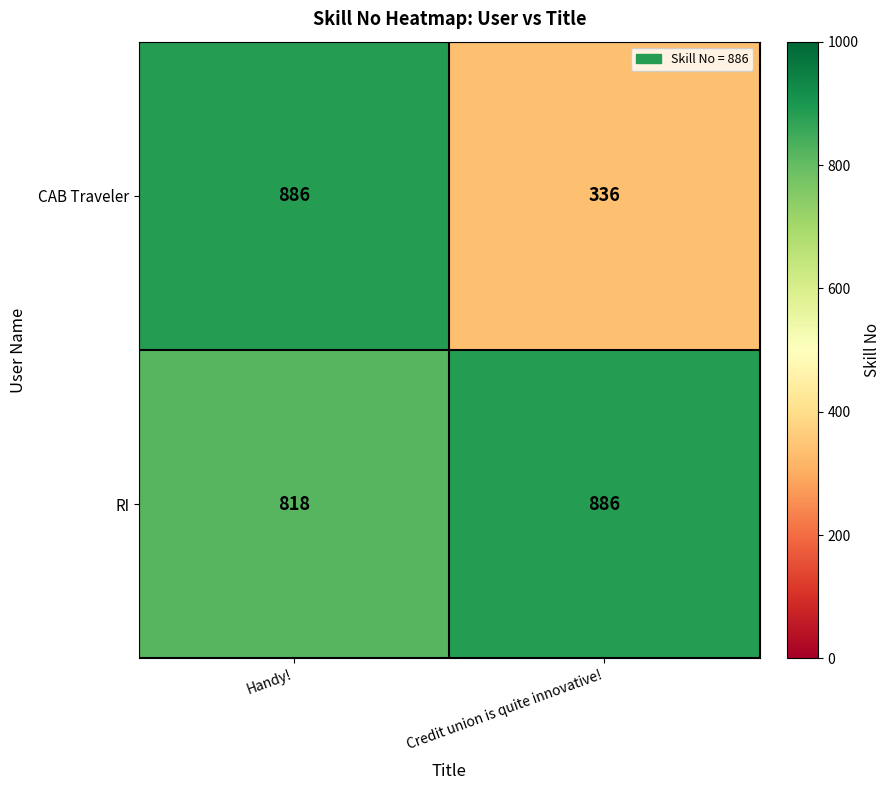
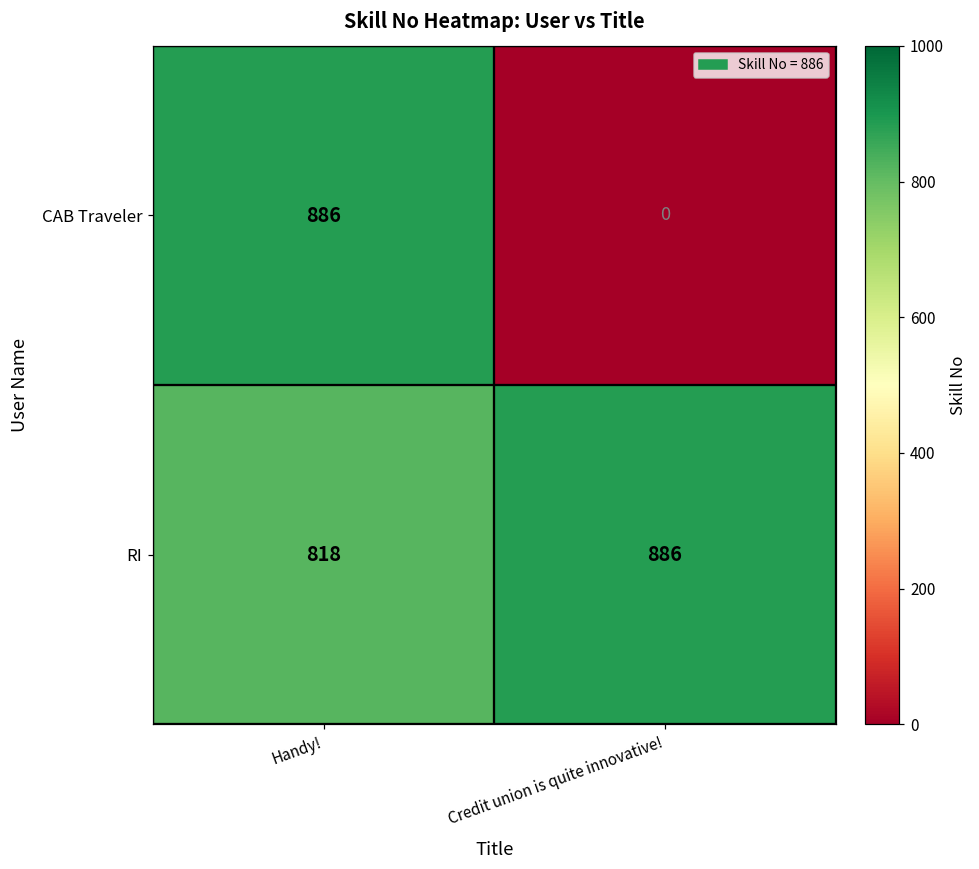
CAB Traveler, Credit union is quite innovative!: 336 -> 0
